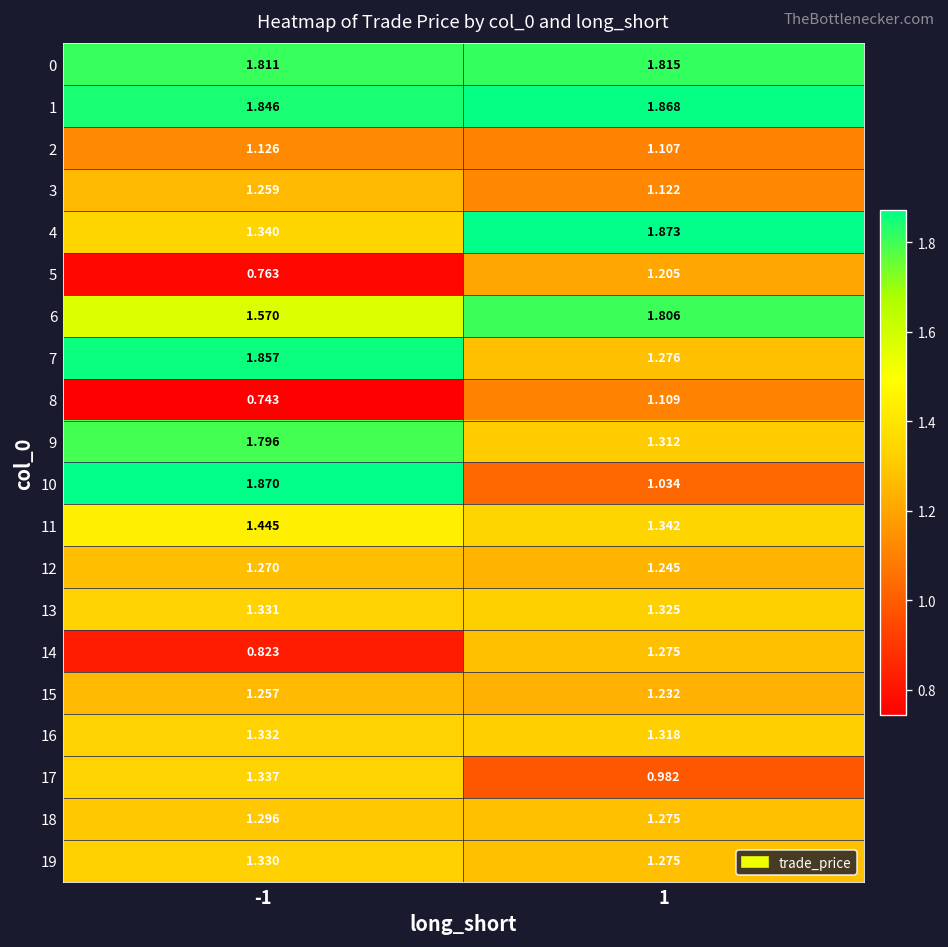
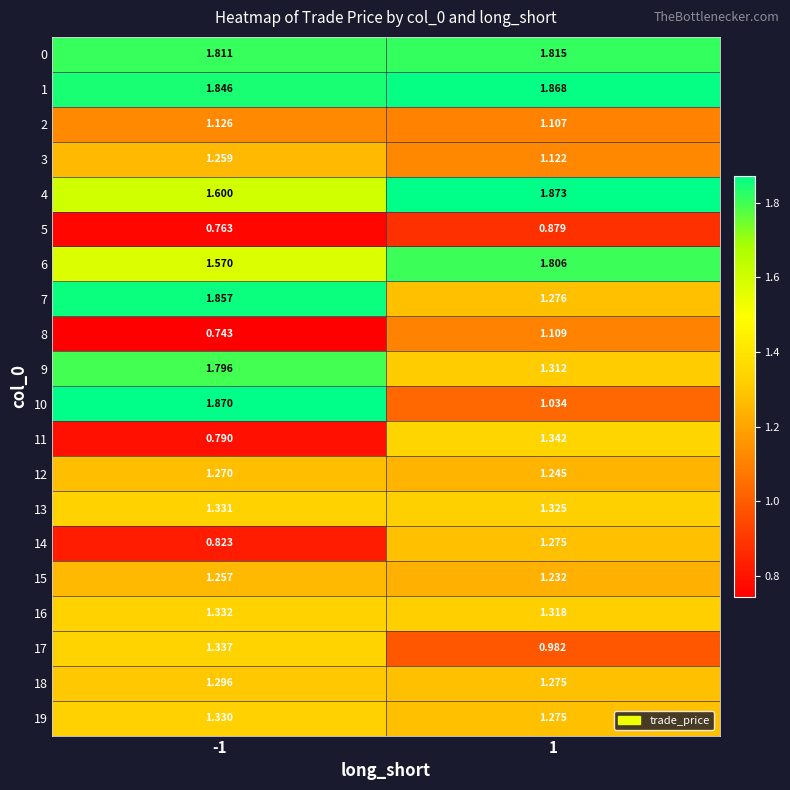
4, -1: 1.340 -> 1.600
5, 1: 1.205 -> 0.879
11, -1: 1.445 -> 0.790
